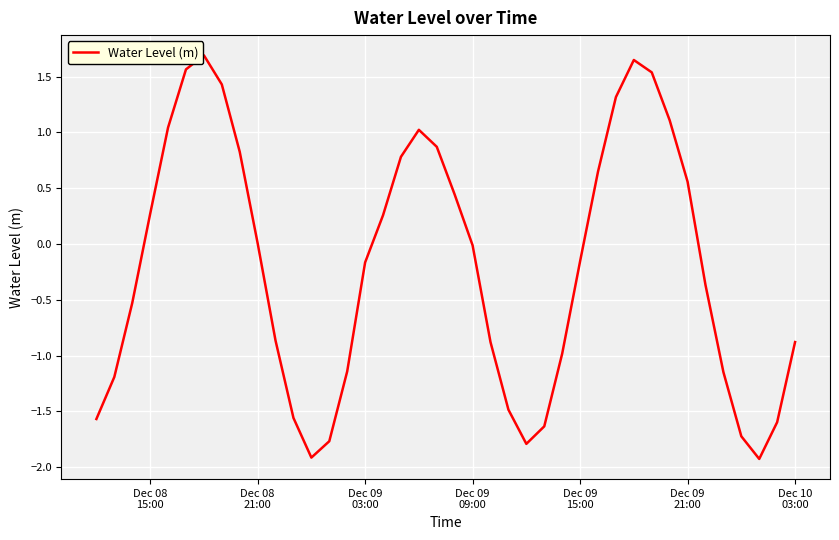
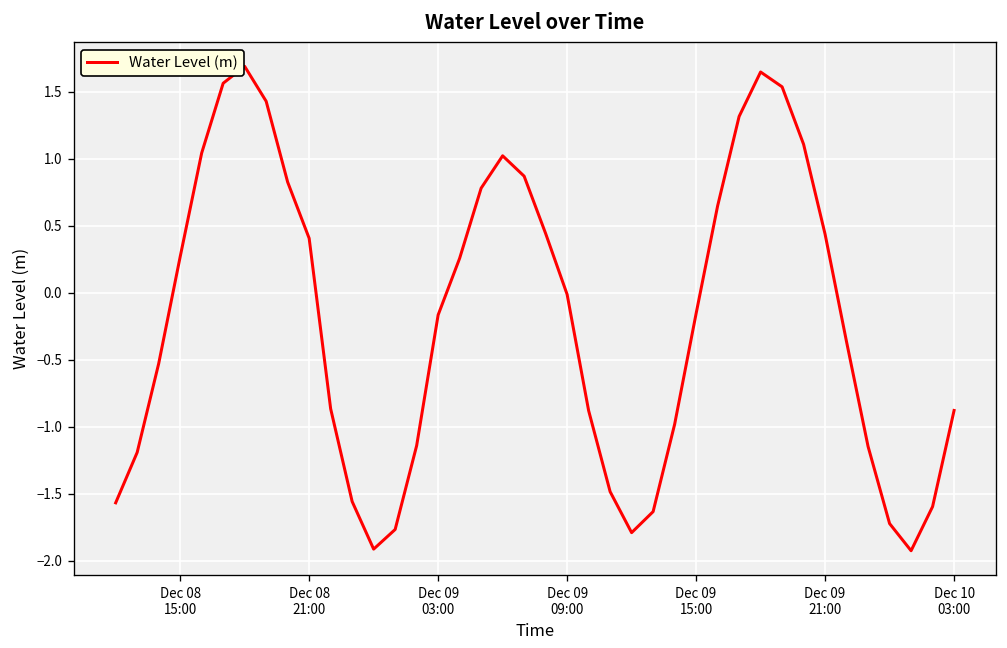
Dec 08 21:00: 0.01 -> 0.41
Dec 09 21:00: 0.56 -> 0.44
